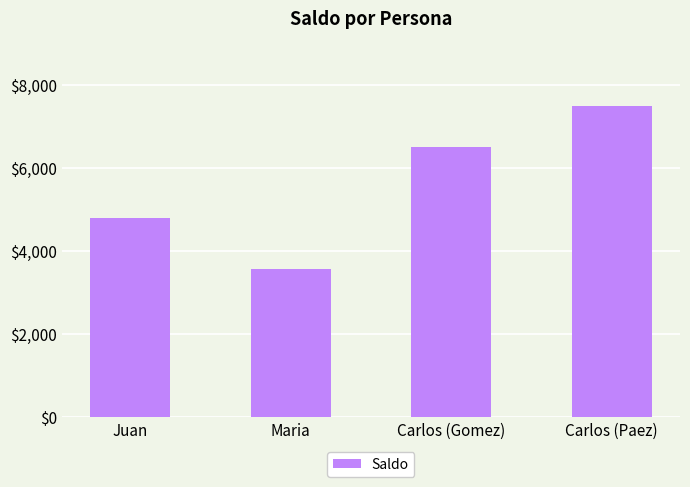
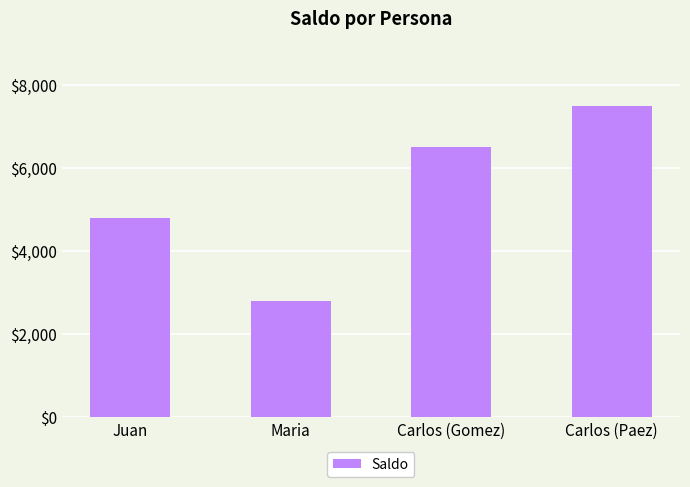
Maria: $3,600 -> $2,800
